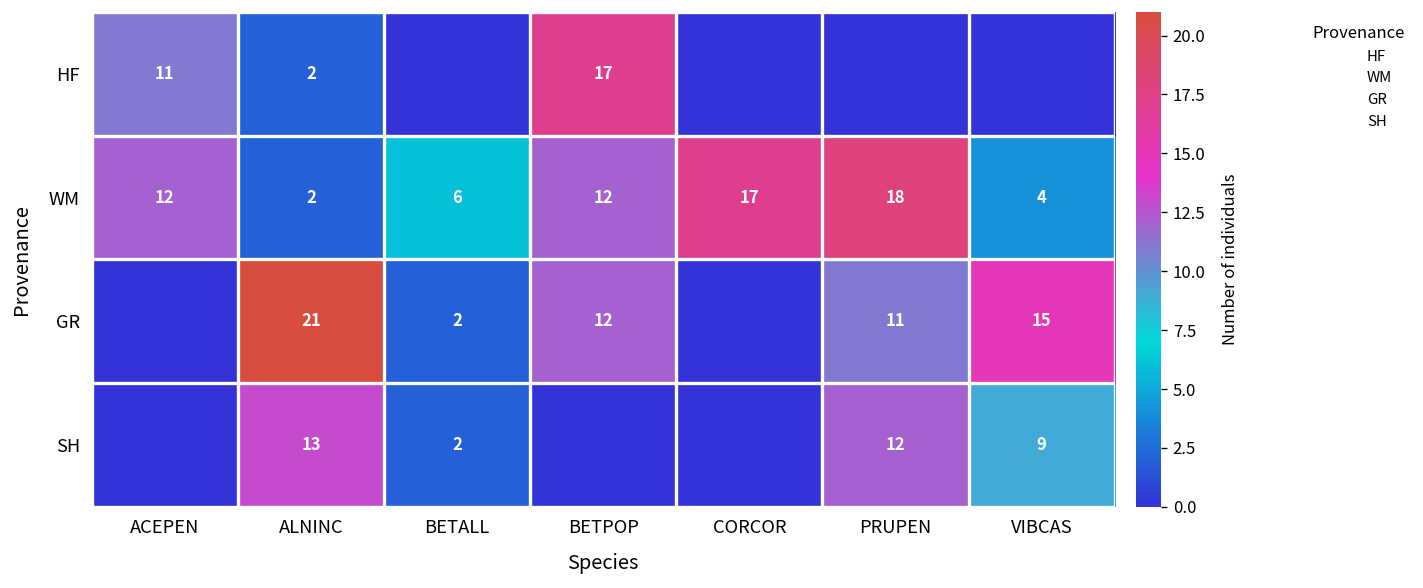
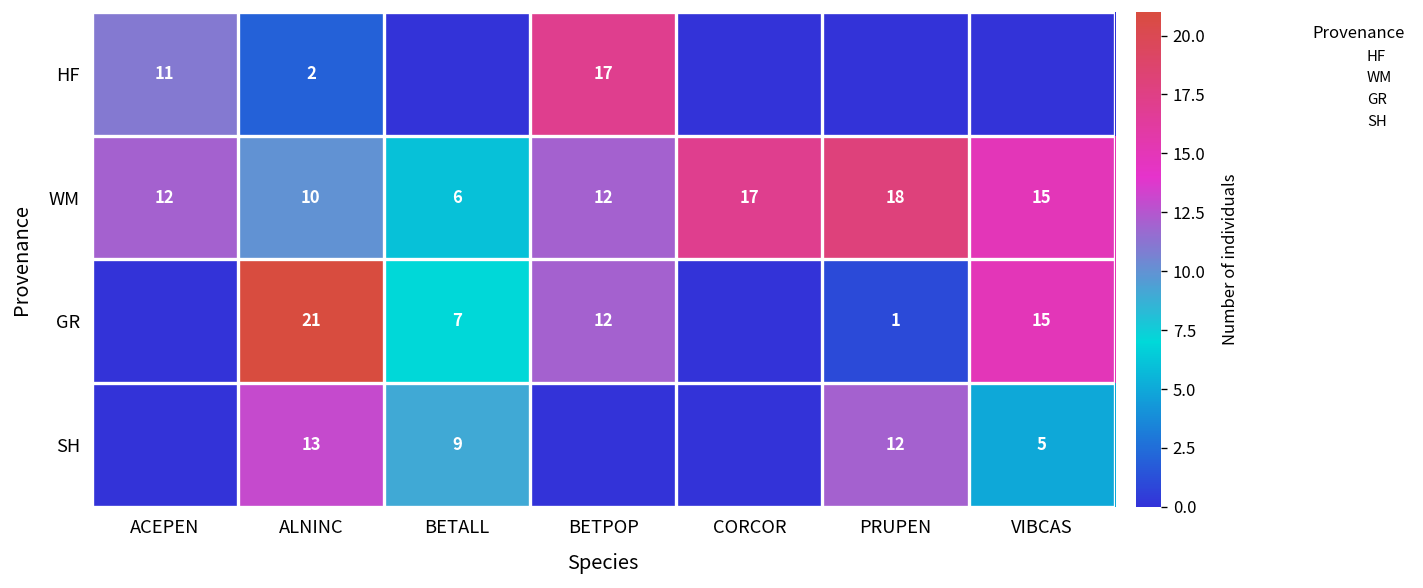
WM, ALNINC: 2 -> 10
WM, VIBCAS: 4 -> 15
GR, BETALL: 2 -> 7
GR, PRUPEN: 11 -> 1
SH, BETALL: 2 -> 9
SH, VIBCAS: 9 -> 5
